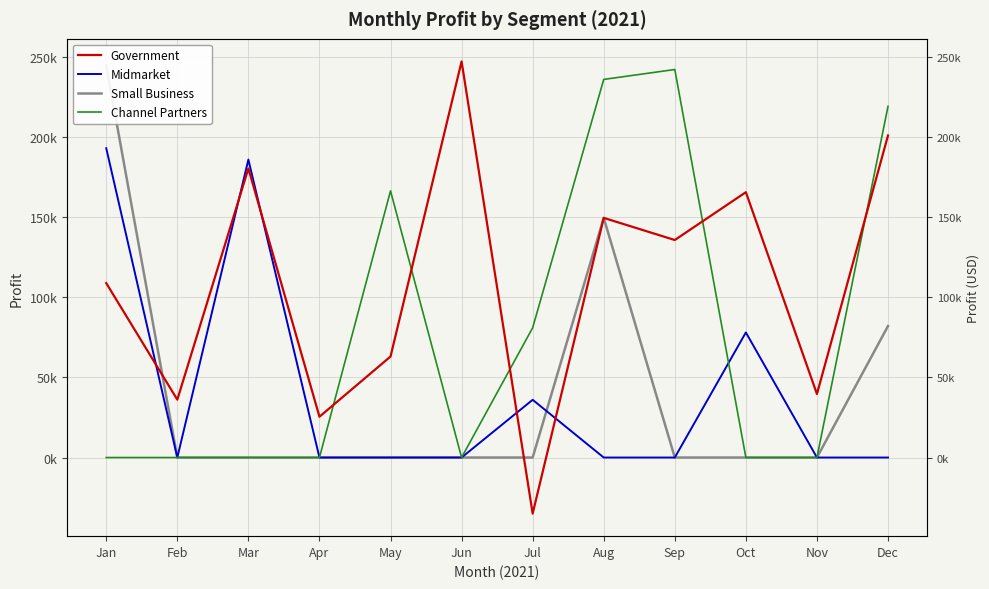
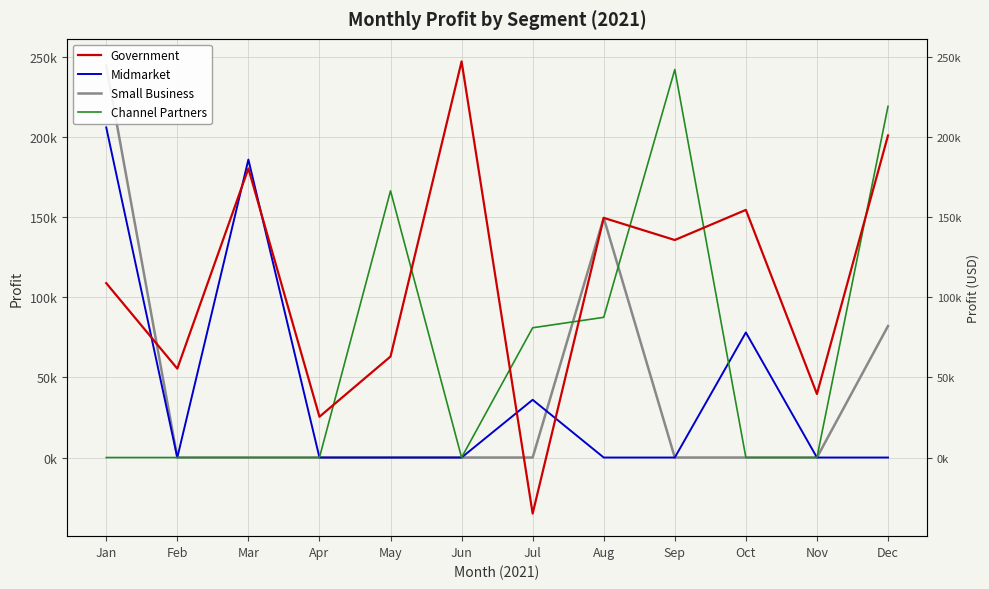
Midmarket, Jan: 193000 -> 206000
Government, Feb: 36000 -> 56000
Channel Partners, Aug: 236000 -> 88000
Government, Oct: 166000 -> 155000
